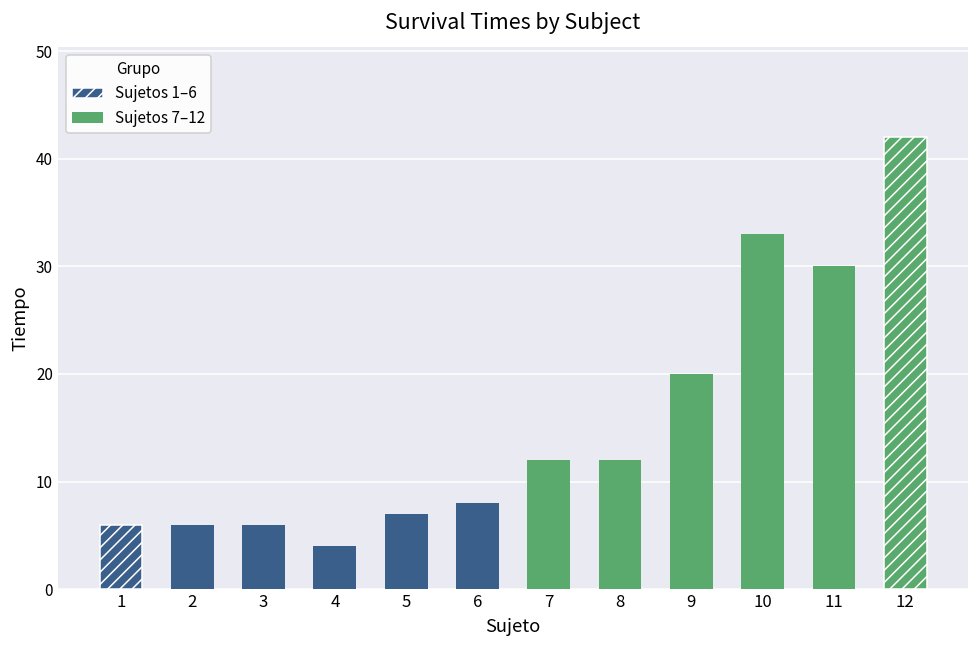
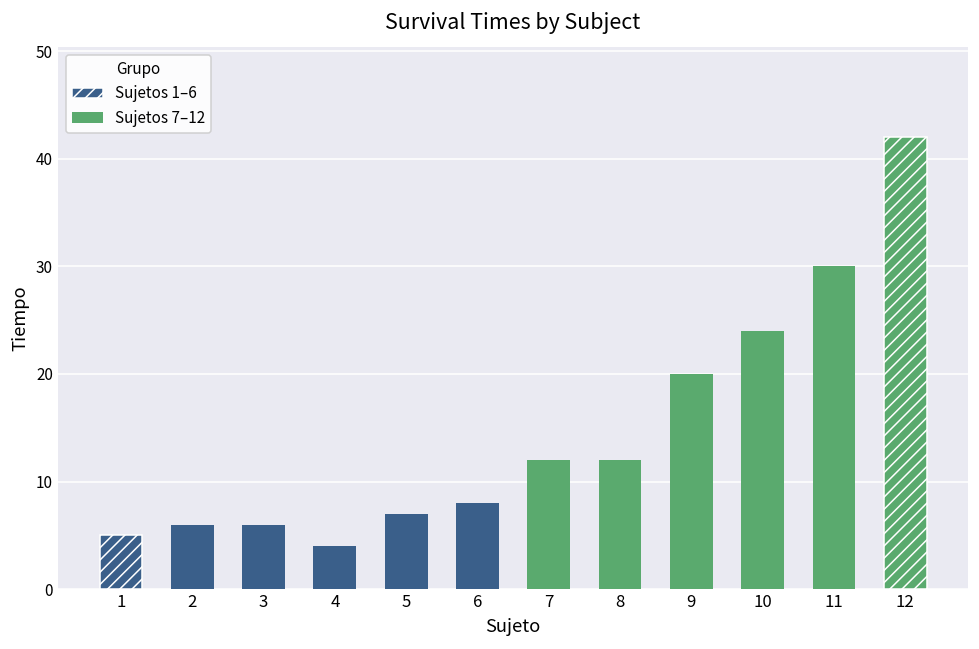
Sujetos 1–6, 1: 6 -> 5
Sujetos 7–12, 10: 33 -> 24
